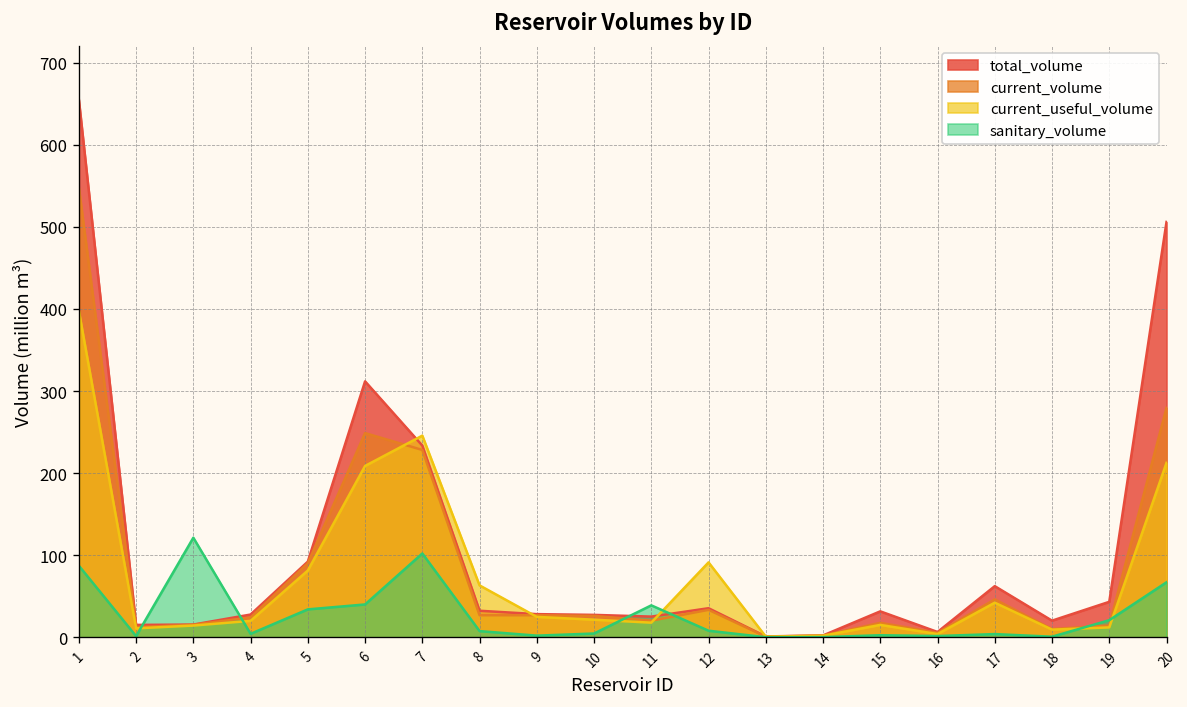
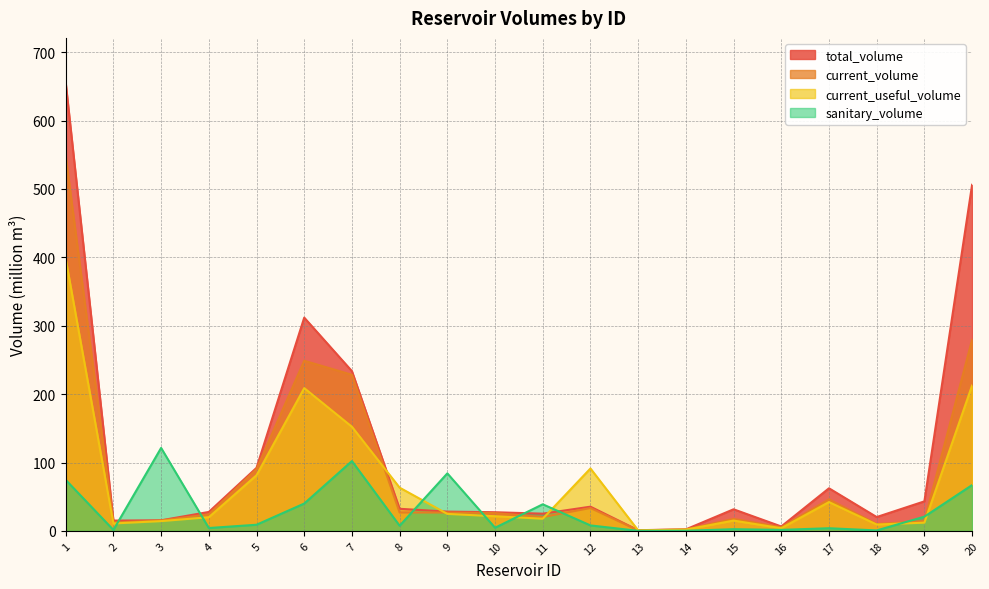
sanitary_volume, 1: 90 -> 70
sanitary_volume, 5: 30 -> 10
current_useful_volume, 7: 250 -> 150
sanitary_volume, 9: 0 -> 80
